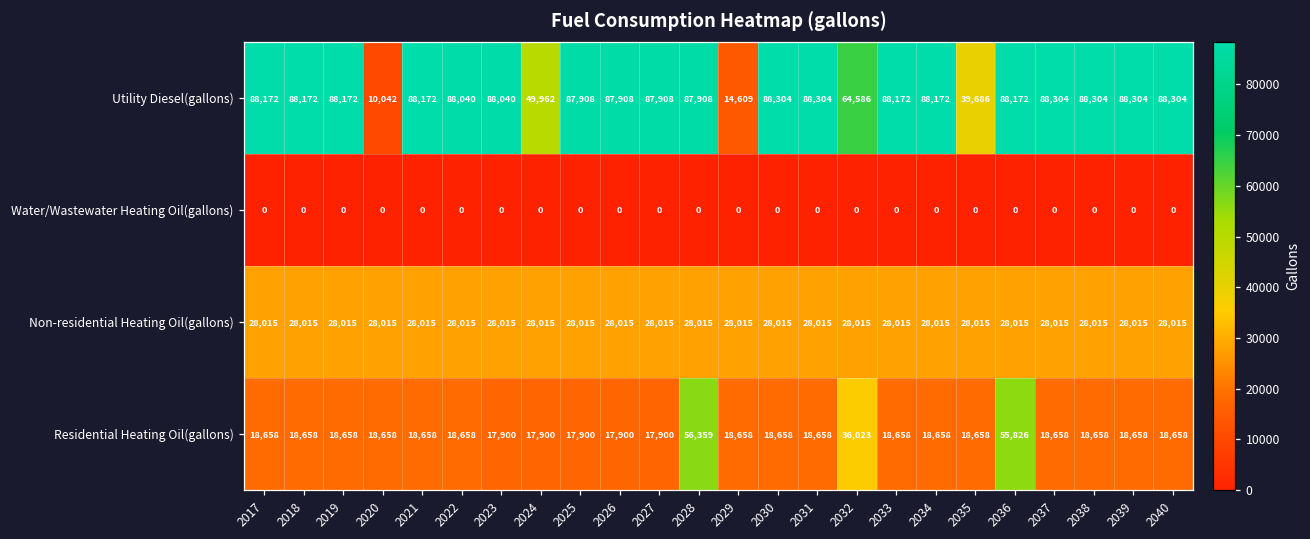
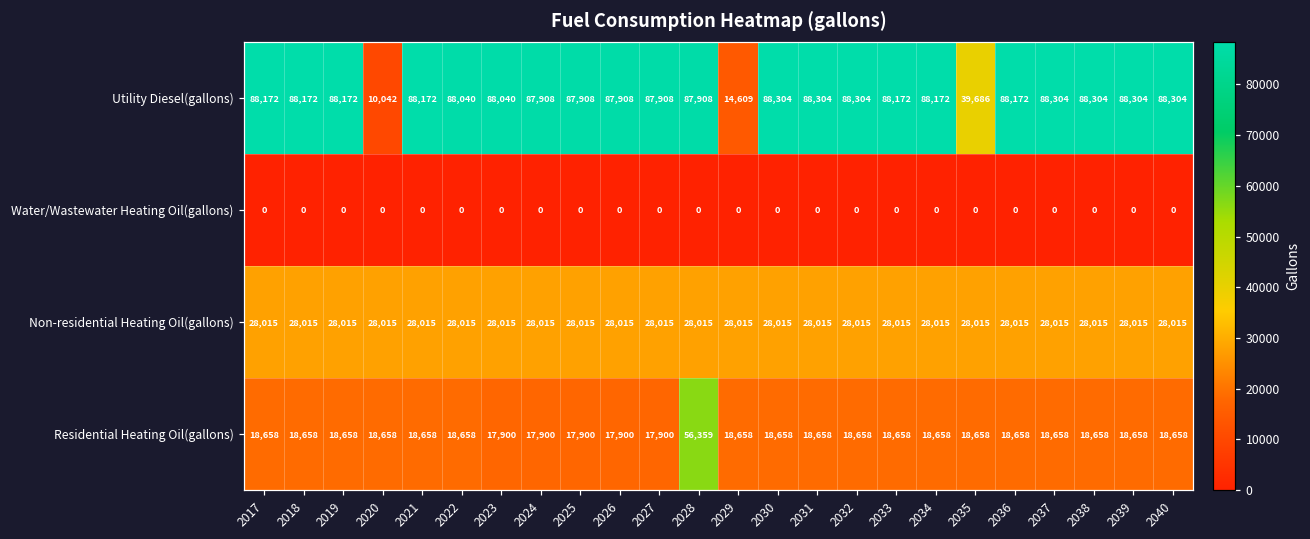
Utility Diesel(gallons), 2024: 49,962 -> 87,908
Utility Diesel(gallons), 2032: 64,586 -> 88,304
Residential Heating Oil(gallons), 2032: 36,023 -> 18,658
Residential Heating Oil(gallons), 2036: 55,826 -> 18,658
